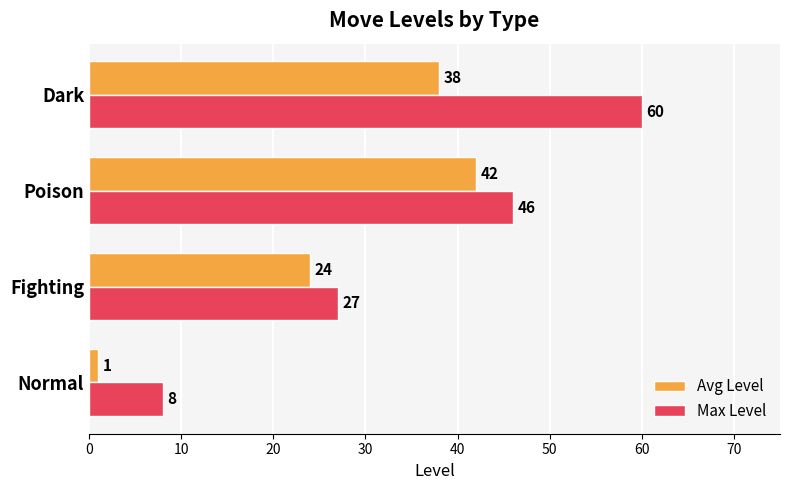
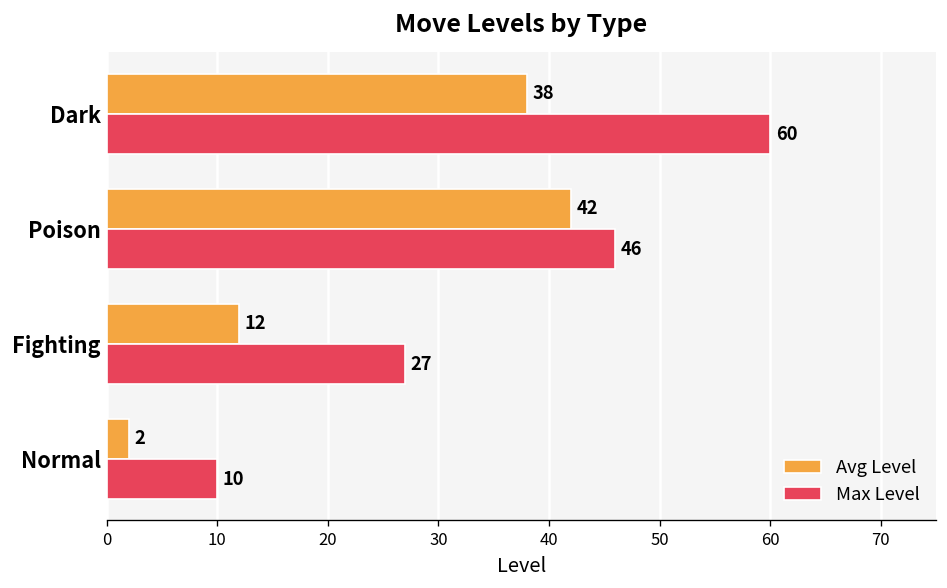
Avg Level, Fighting: 24 -> 12
Avg Level, Normal: 1 -> 2
Max Level, Normal: 8 -> 10
